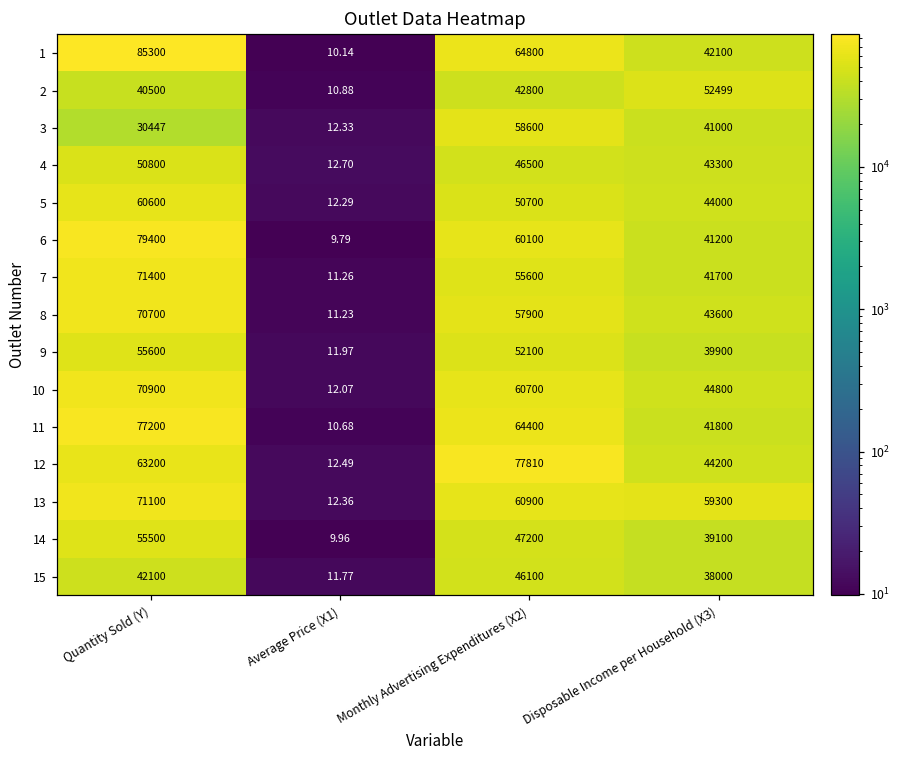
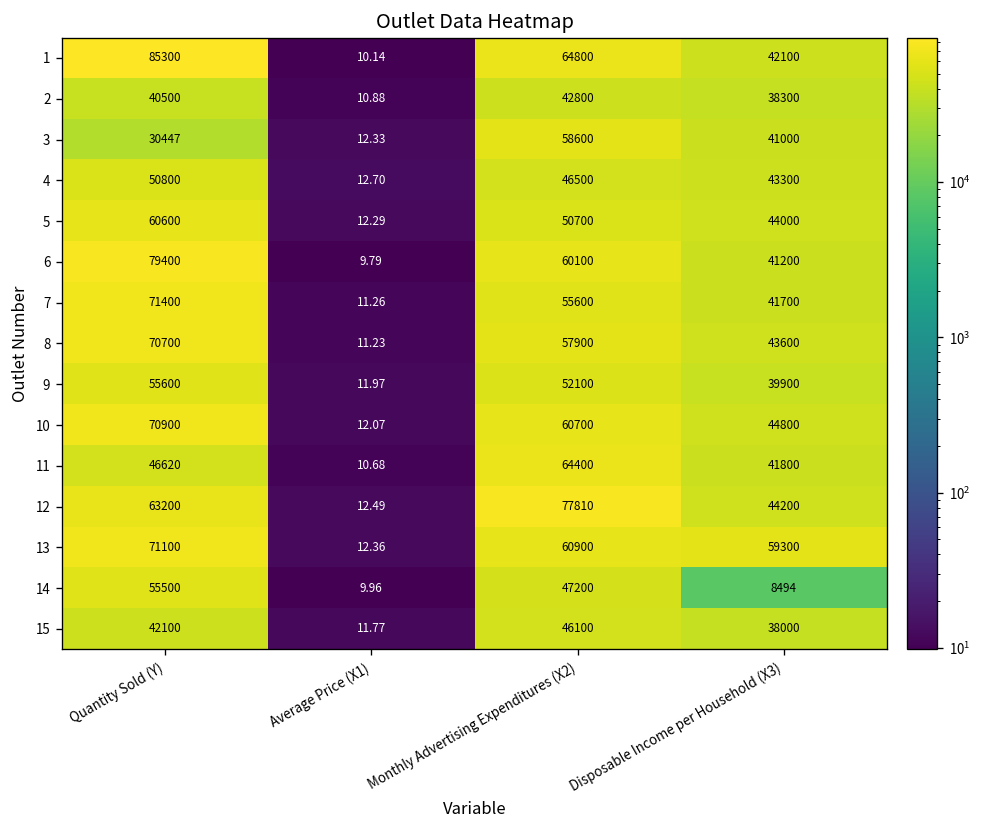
2, Disposable Income per Household (X3): 52499 -> 38300
11, Quantity Sold (Y): 77200 -> 46620
14, Disposable Income per Household (X3): 39100 -> 8494
